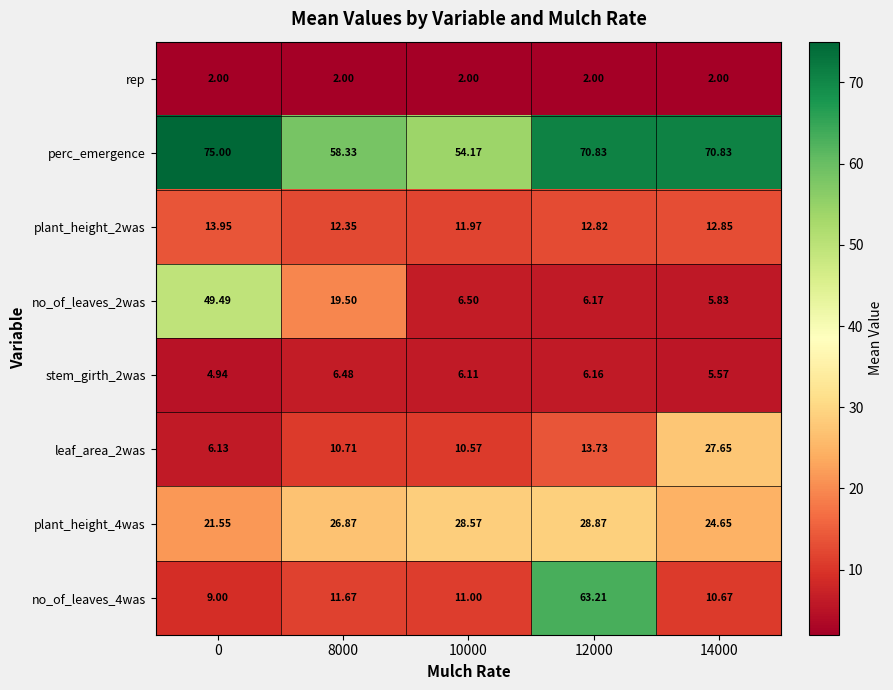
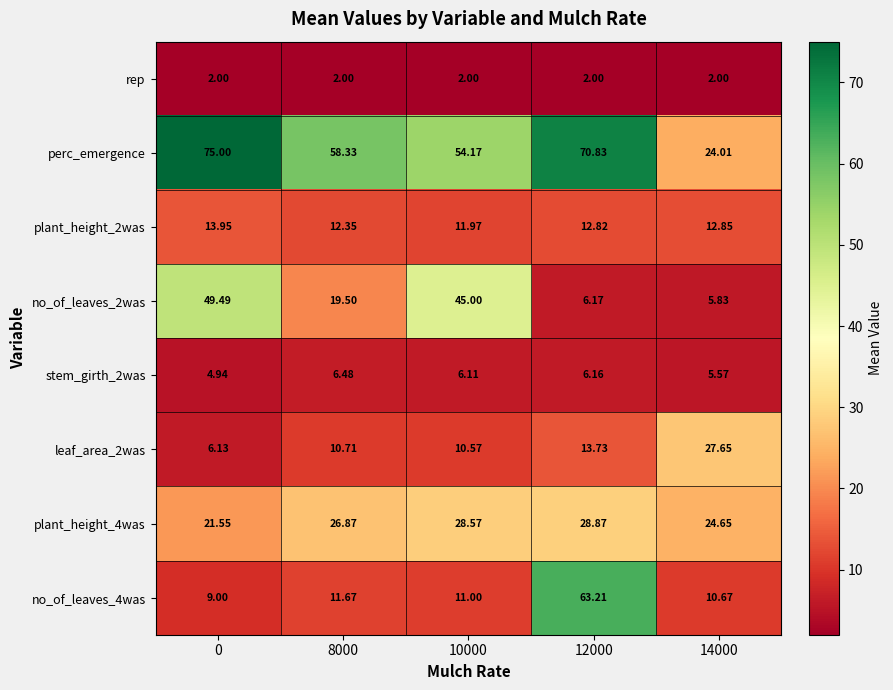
perc_emergence, 14000: 70.83 -> 24.01
no_of_leaves_2was, 10000: 6.50 -> 45.00
